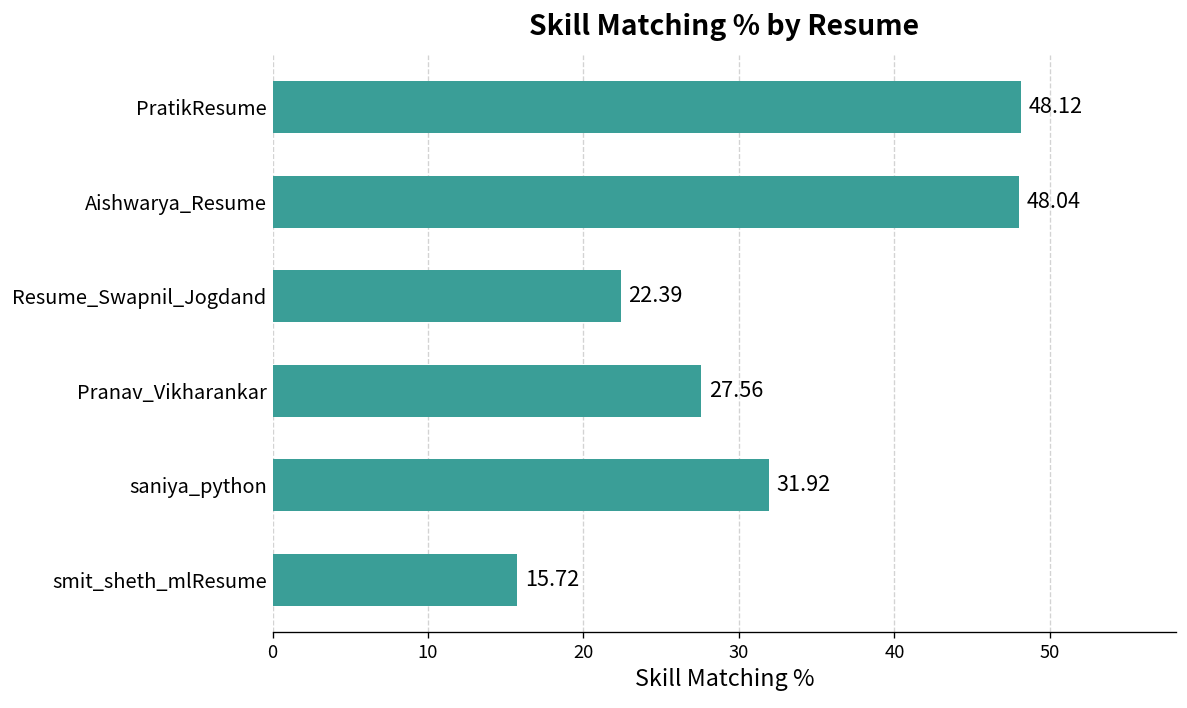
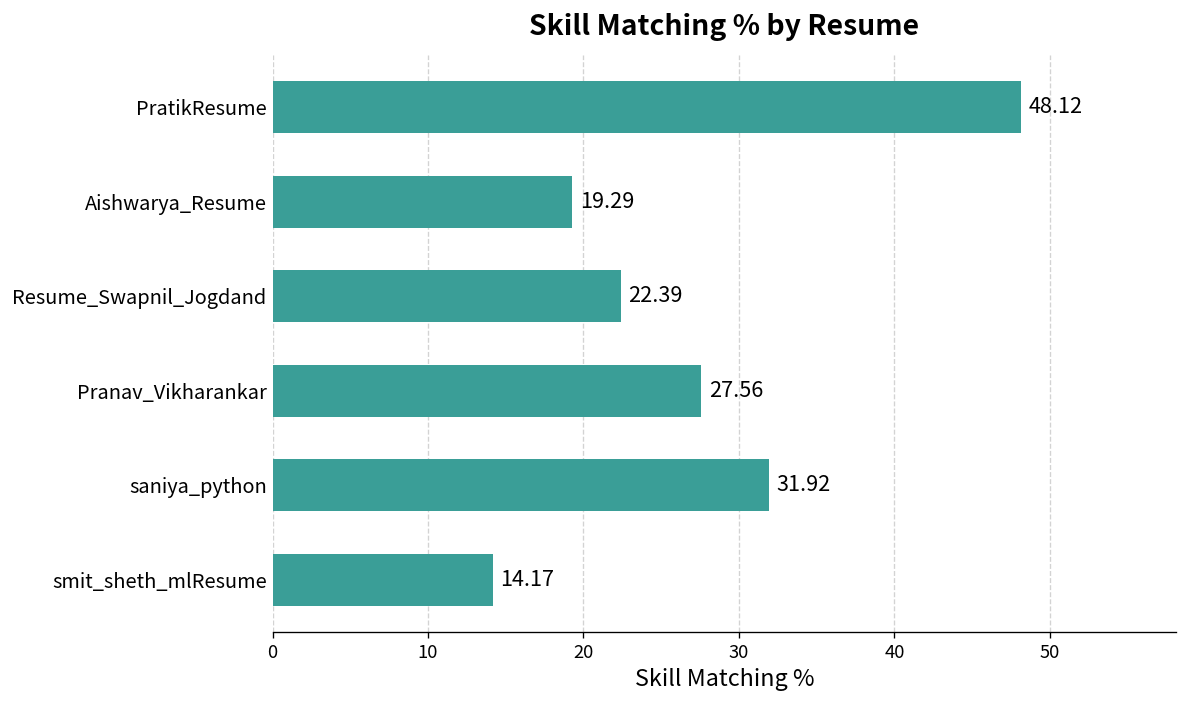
Aishwarya_Resume: 48.04 -> 19.29
smit_sheth_mlResume: 15.72 -> 14.17
